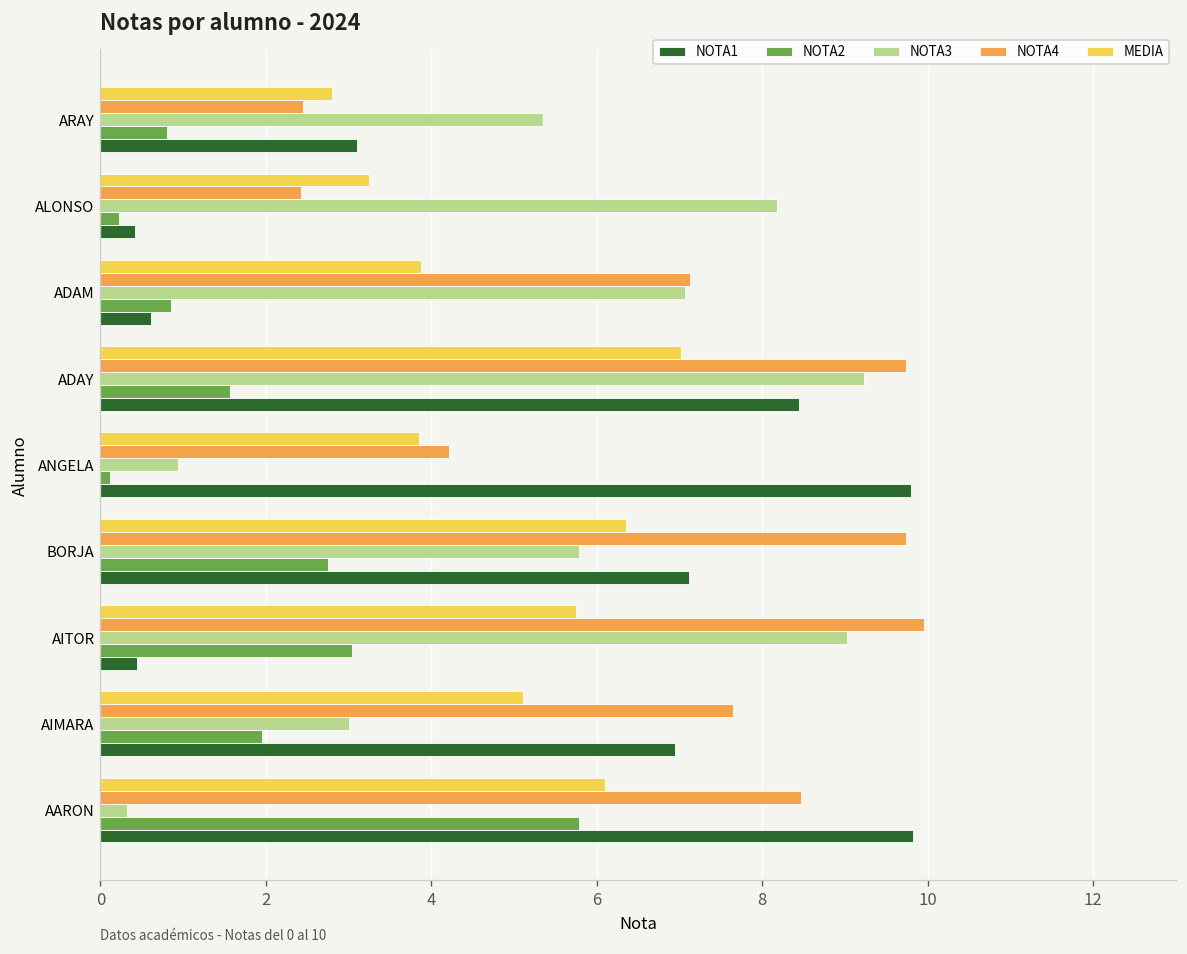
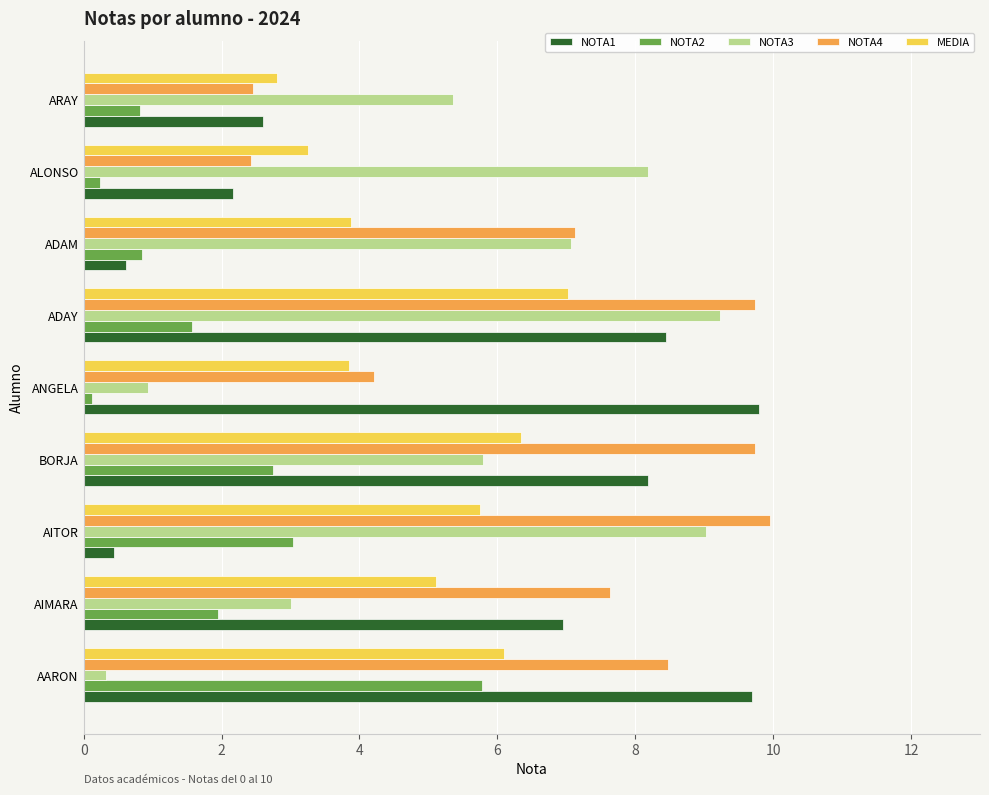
NOTA1, ARAY: 3.1 -> 2.6
NOTA1, ALONSO: 0.4 -> 2.2
NOTA1, BORJA: 7.1 -> 8.2
NOTA1, AARON: 9.8 -> 9.7
